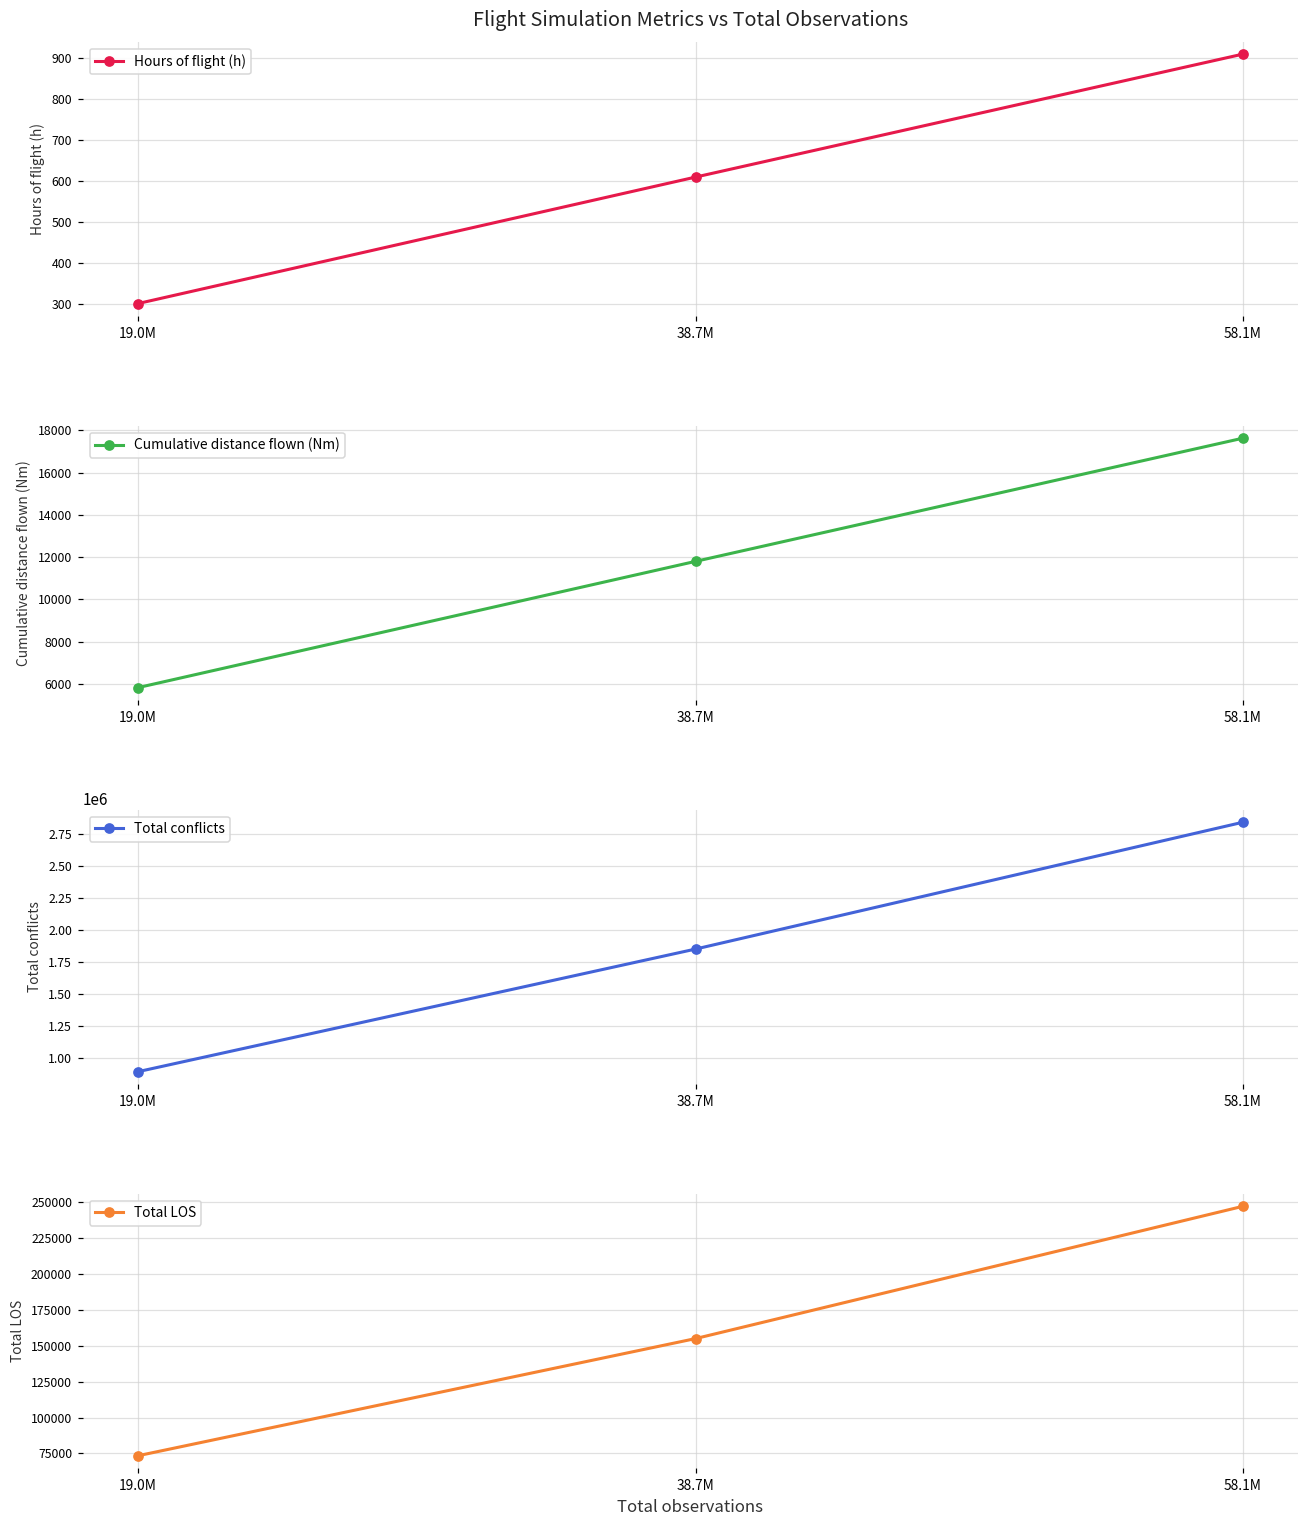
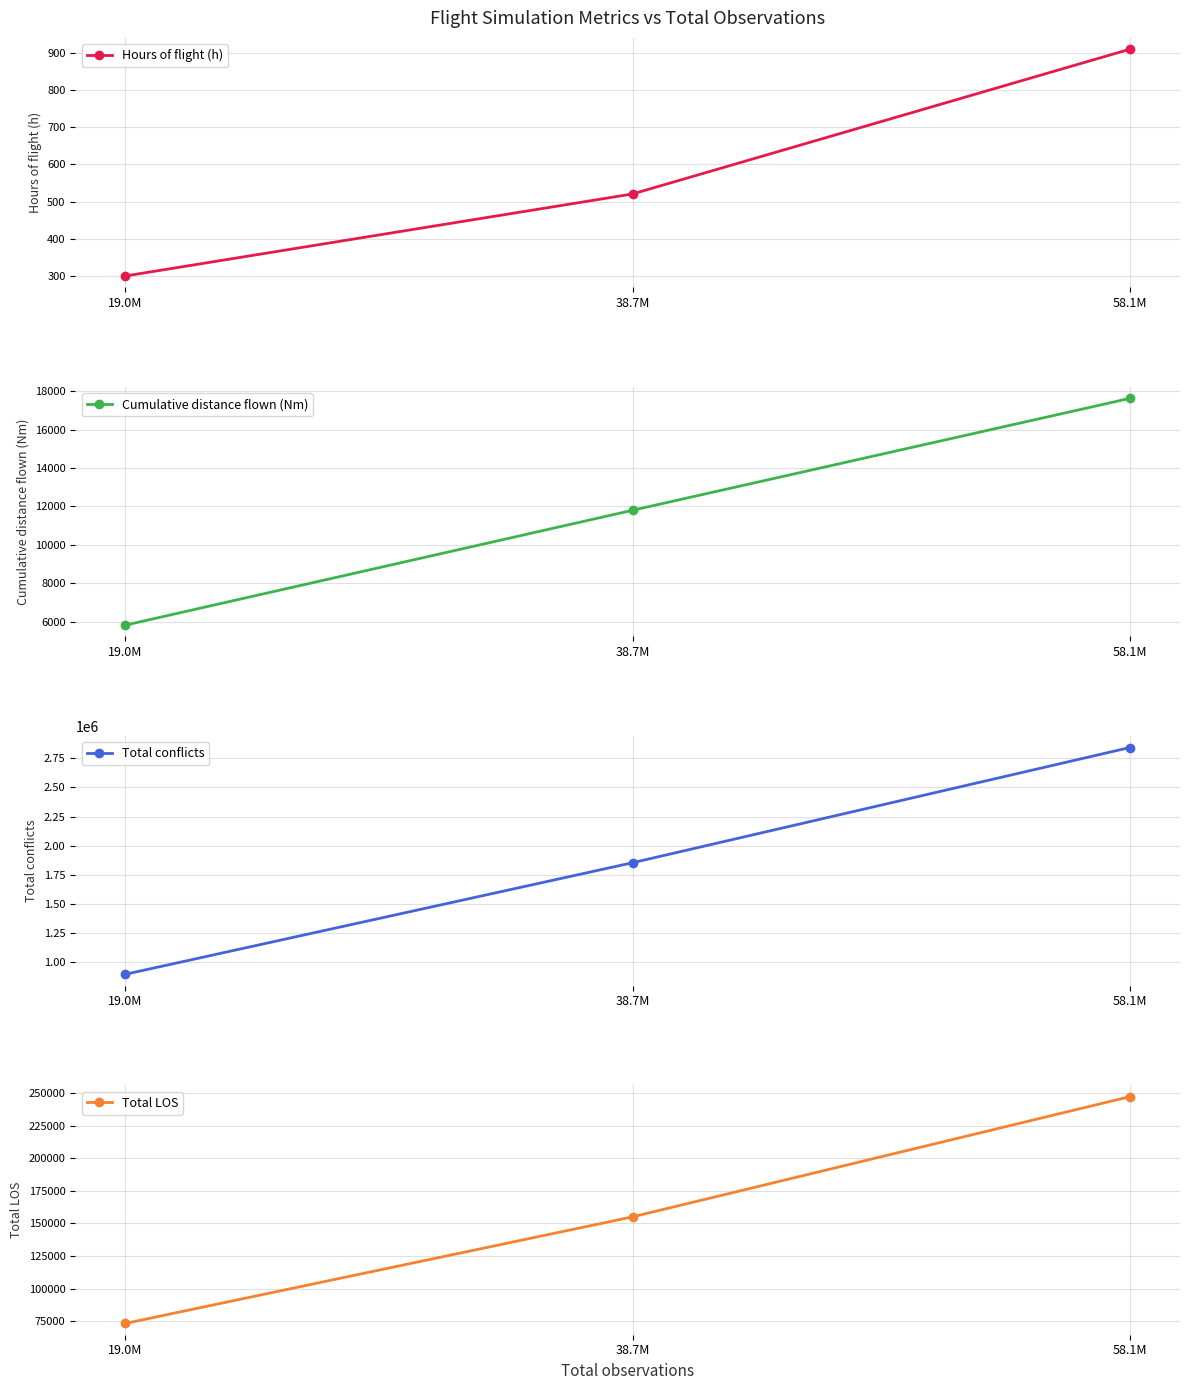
Flight Simulation Metrics vs Total Observations, 38.7M: 610 -> 520
